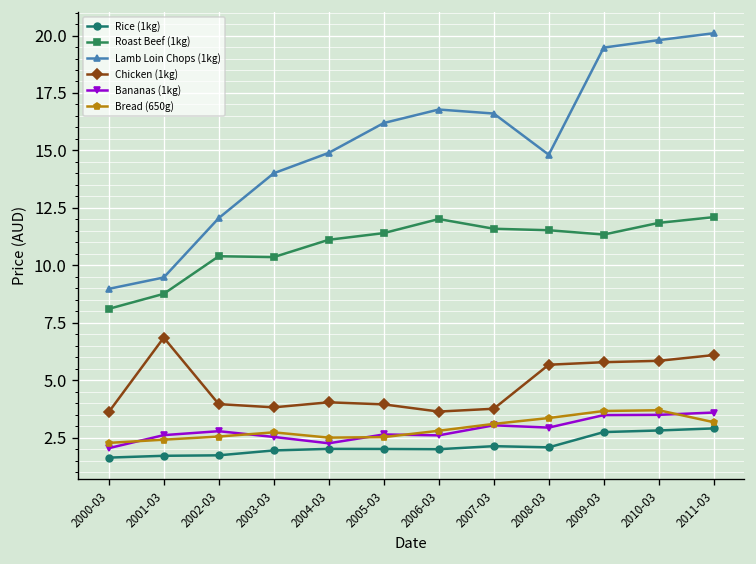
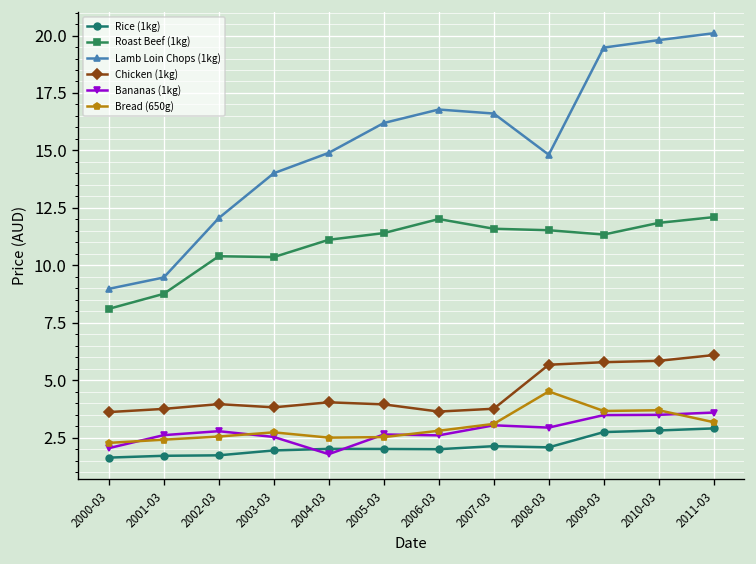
Chicken (1kg), 2001-03: 6.9 -> 3.8
Bananas (1kg), 2004-03: 2.3 -> 1.8
Bread (650g), 2008-03: 3.4 -> 4.5
